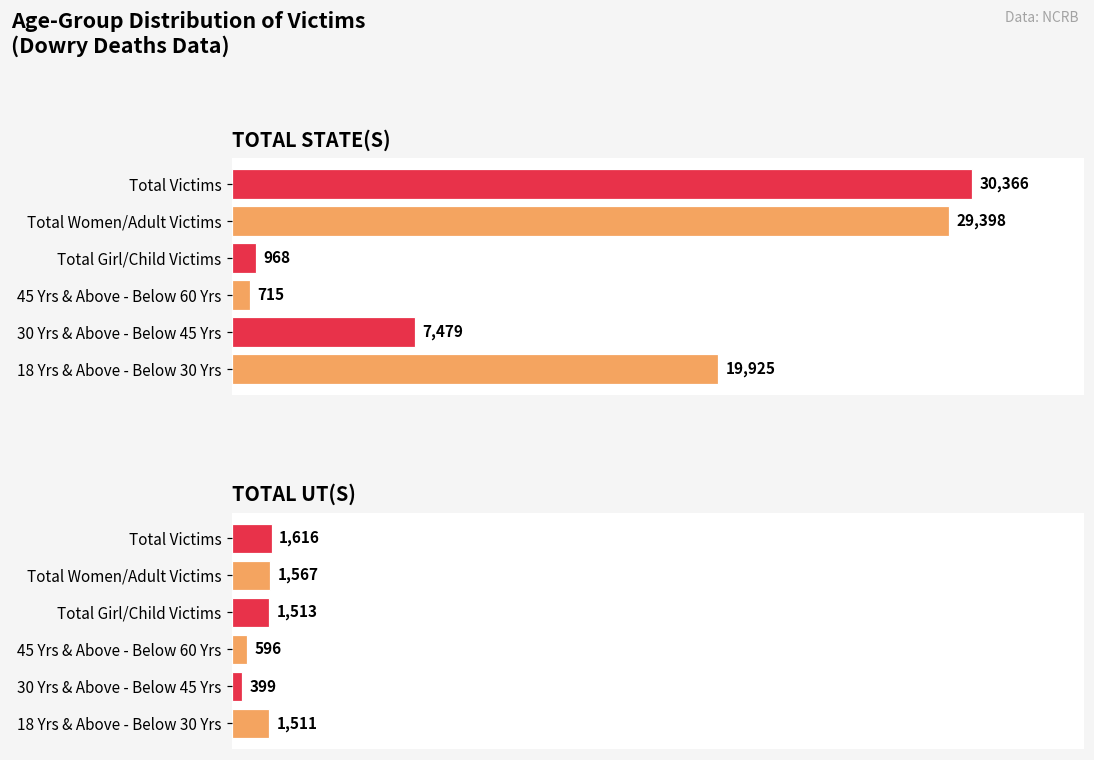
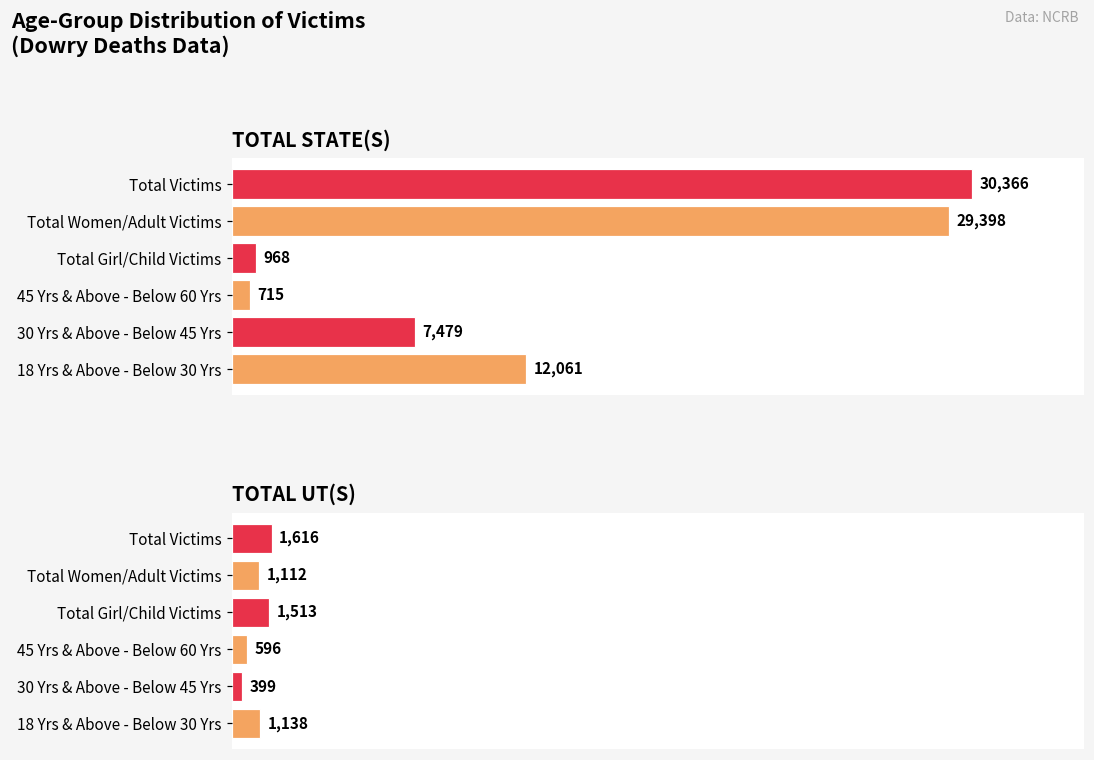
TOTAL STATE(S), 18 Yrs & Above - Below 30 Yrs: 19,925 -> 12,061
TOTAL UT(S), Total Women/Adult Victims: 1,567 -> 1,112
TOTAL UT(S), 18 Yrs & Above - Below 30 Yrs: 1,511 -> 1,138
